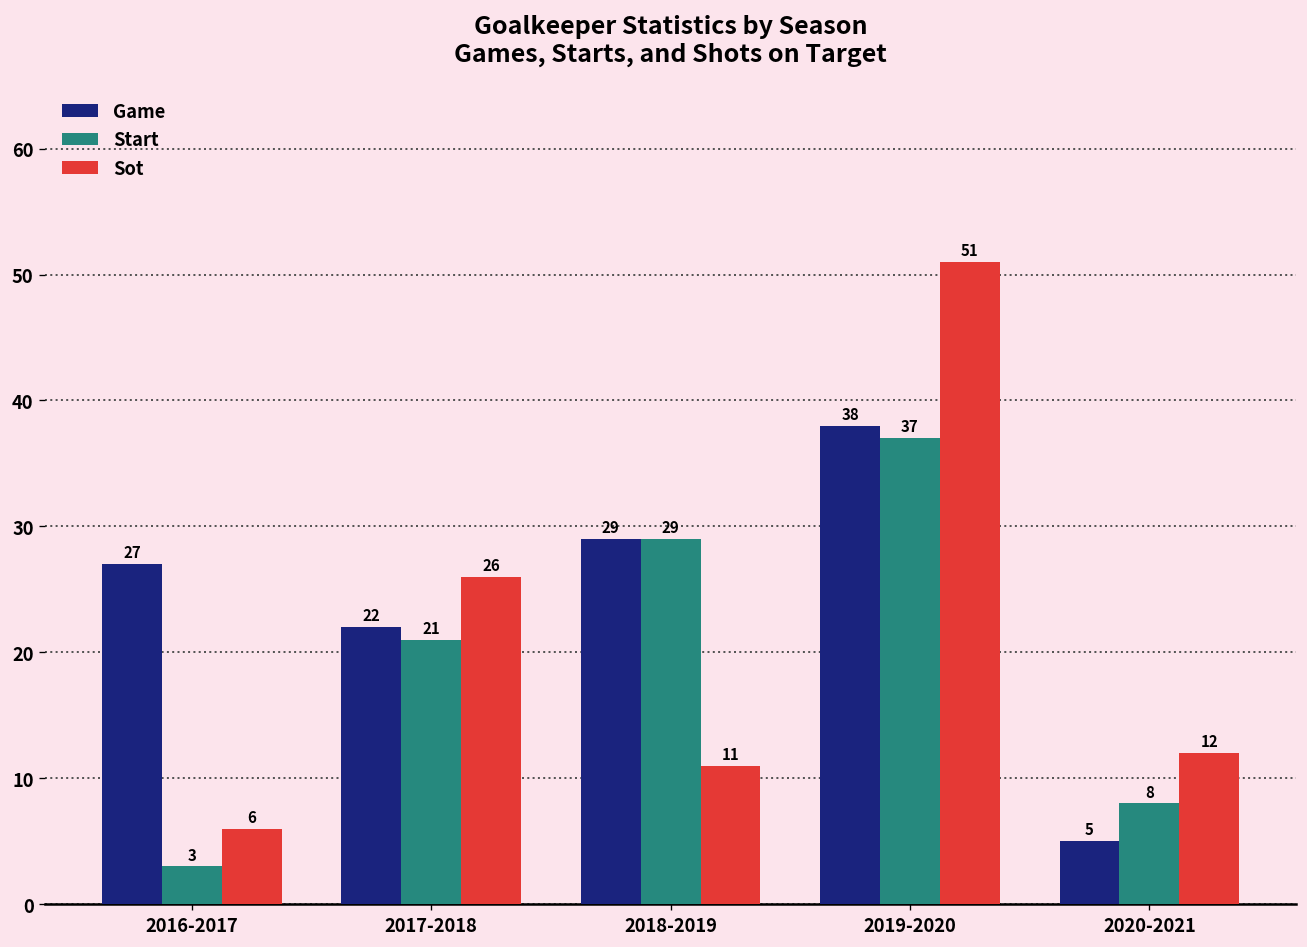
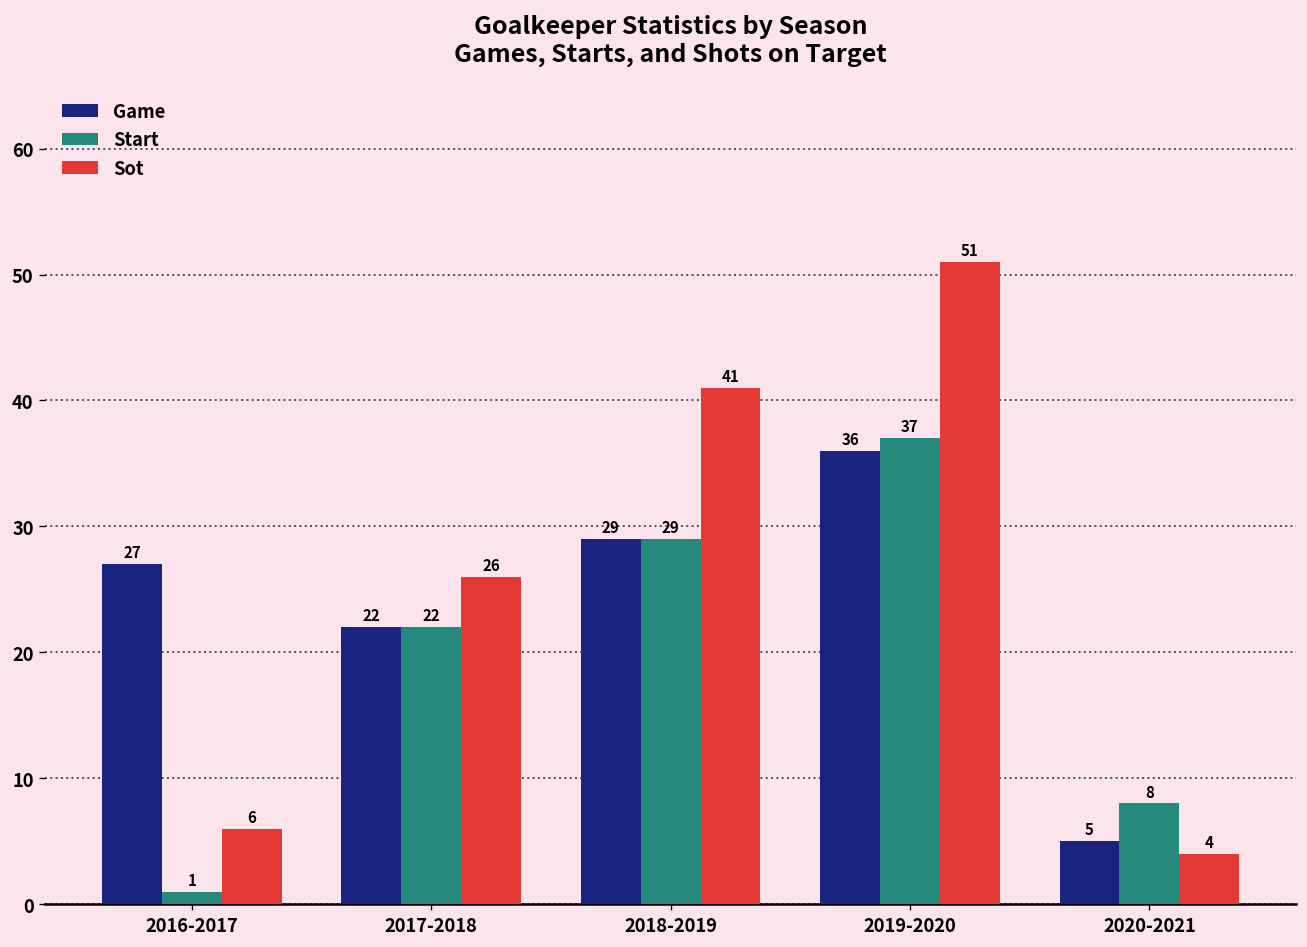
Start, 2016-2017: 3 -> 1
Start, 2017-2018: 21 -> 22
Sot, 2018-2019: 11 -> 41
Game, 2019-2020: 38 -> 36
Sot, 2020-2021: 12 -> 4
